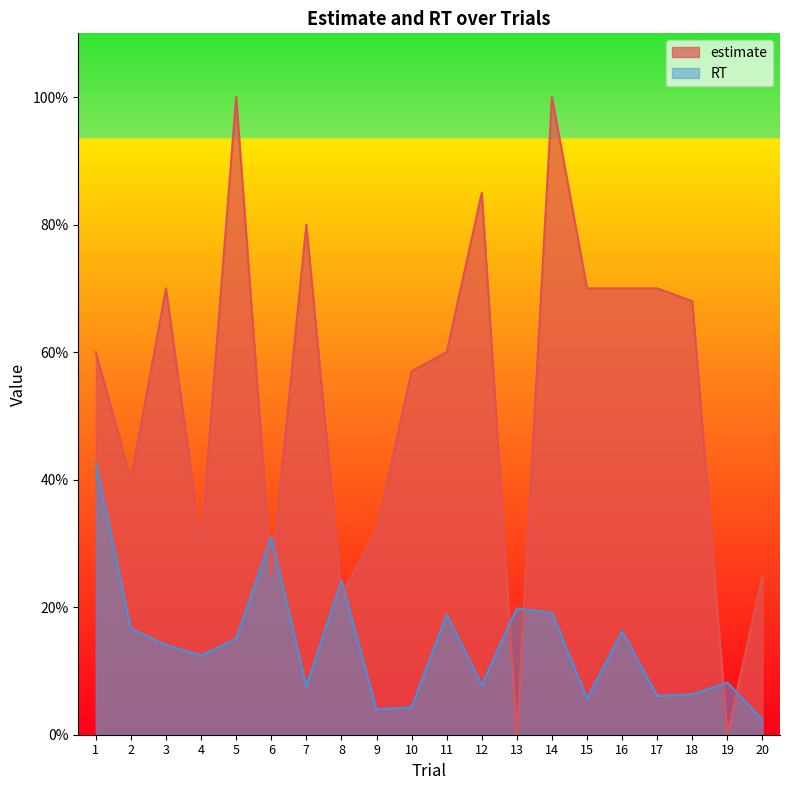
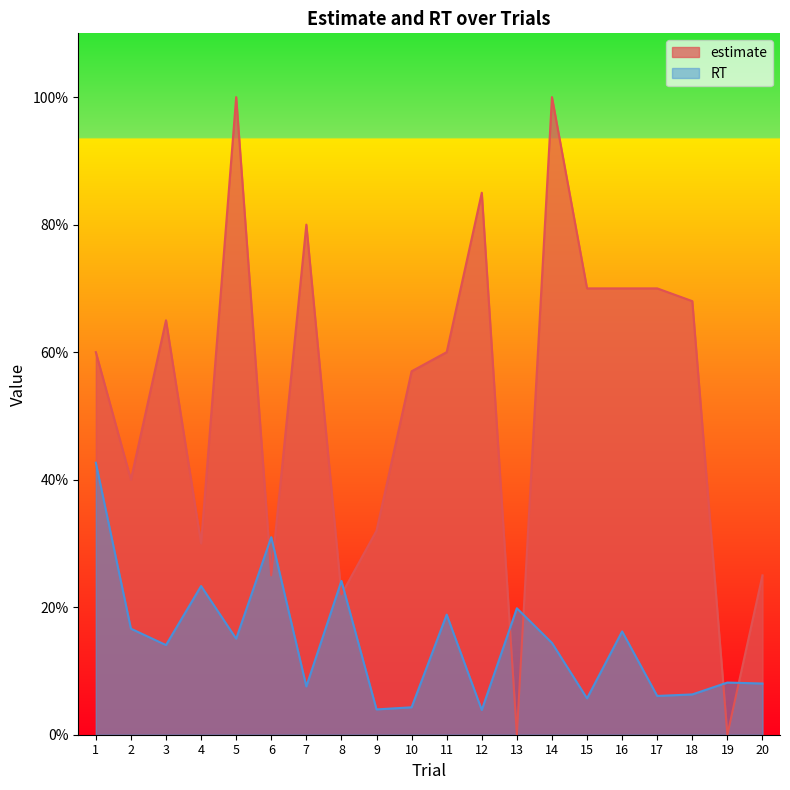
estimate, 3: 70% -> 65%
RT, 4: 12% -> 23%
RT, 12: 8% -> 4%
RT, 14: 19% -> 14%
RT, 20: 2% -> 8%
